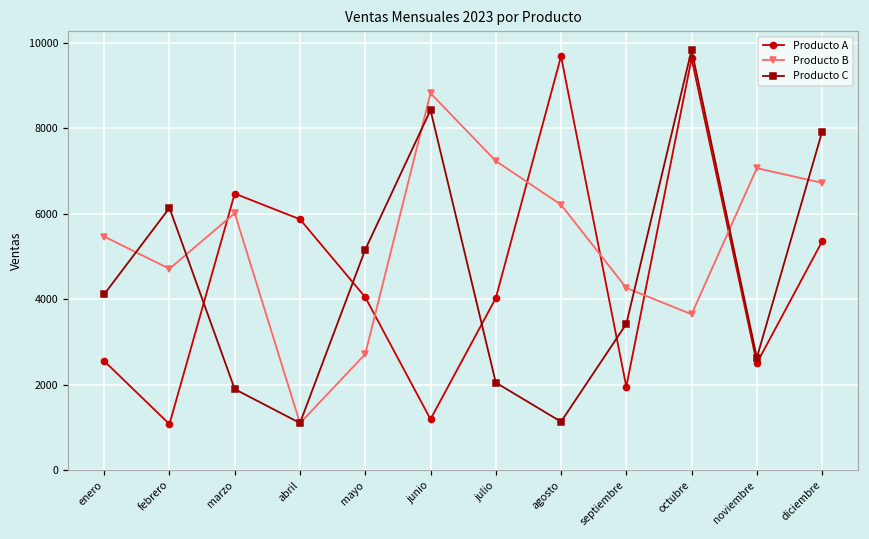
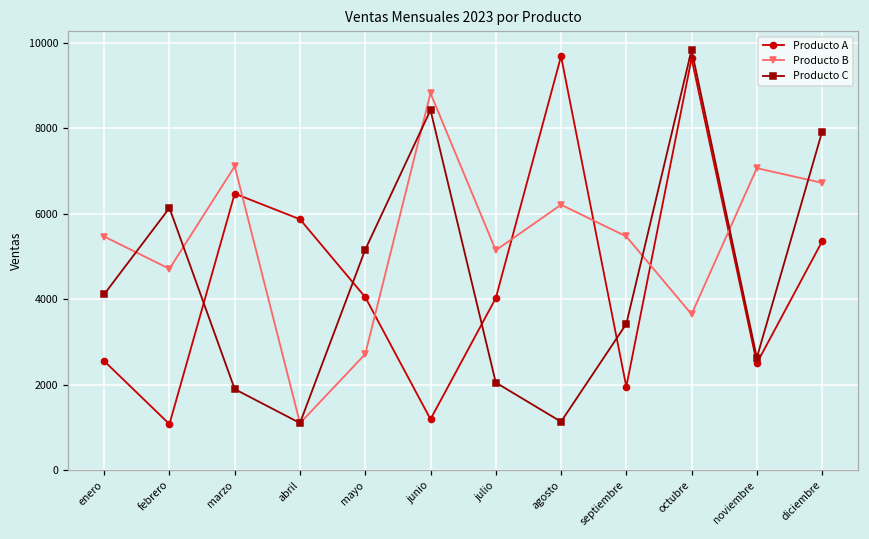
Producto B, marzo: 6000 -> 7100
Producto B, julio: 7200 -> 5100
Producto B, septiembre: 4300 -> 5500
